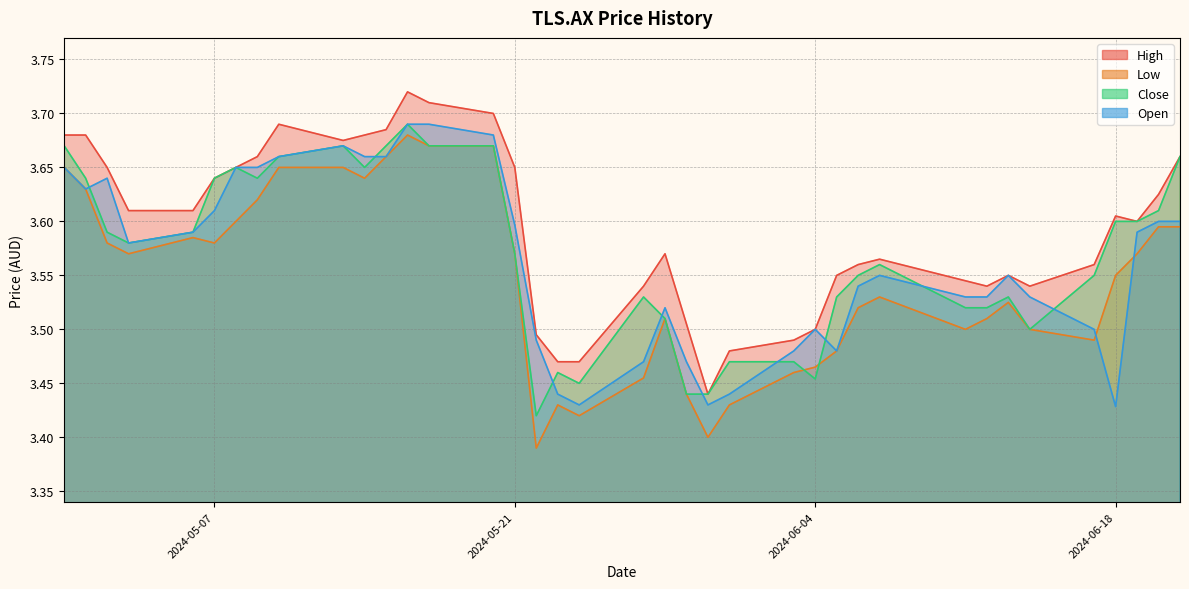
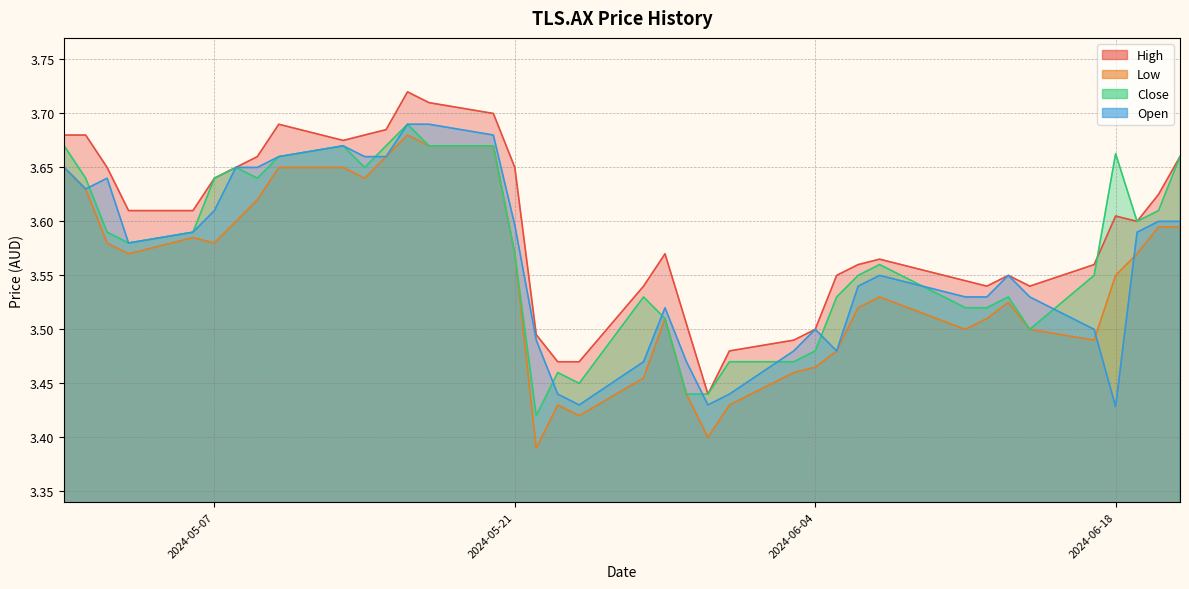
Close, 2024-06-04: 3.454 -> 3.480
Close, 2024-06-18: 3.600 -> 3.663
